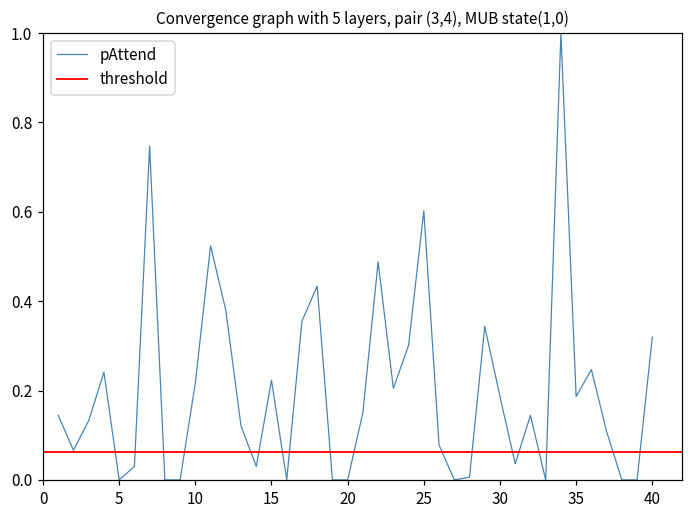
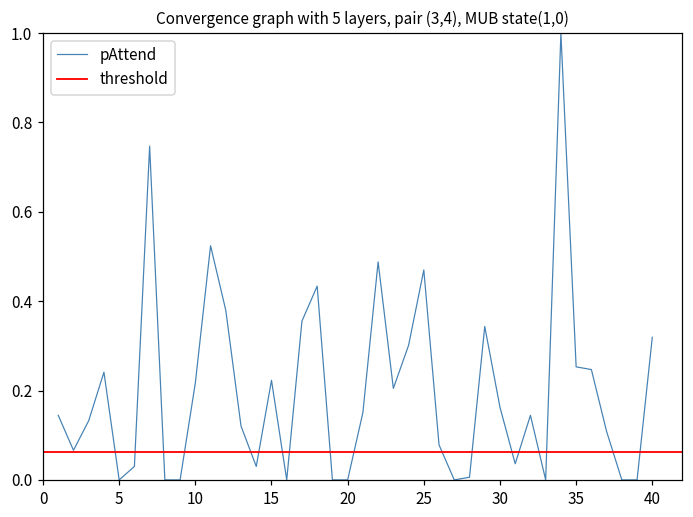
25: 0.60 -> 0.47
30: 0.19 -> 0.16
35: 0.19 -> 0.25
